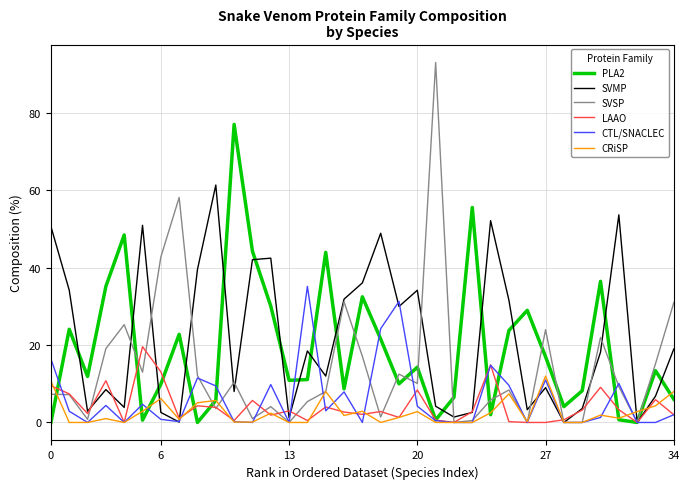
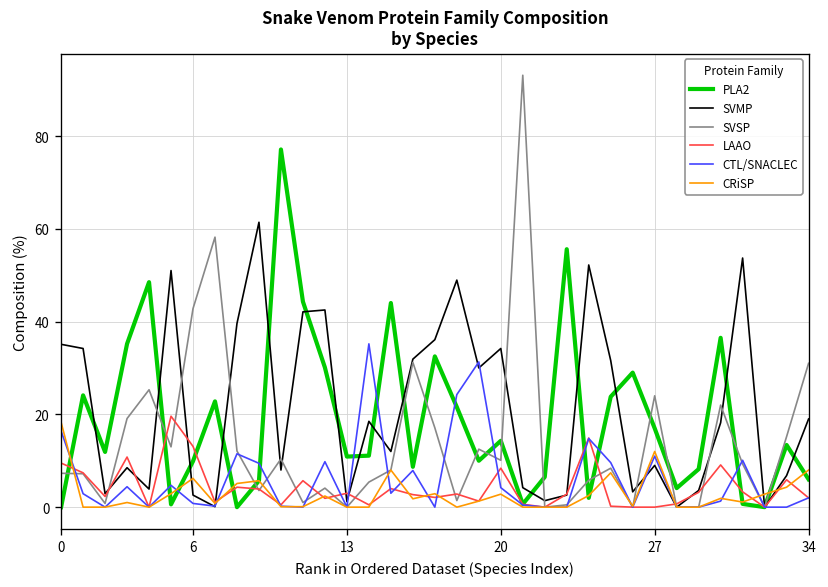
SVMP, 0: 51 -> 35
CRiSP, 0: 11 -> 18
